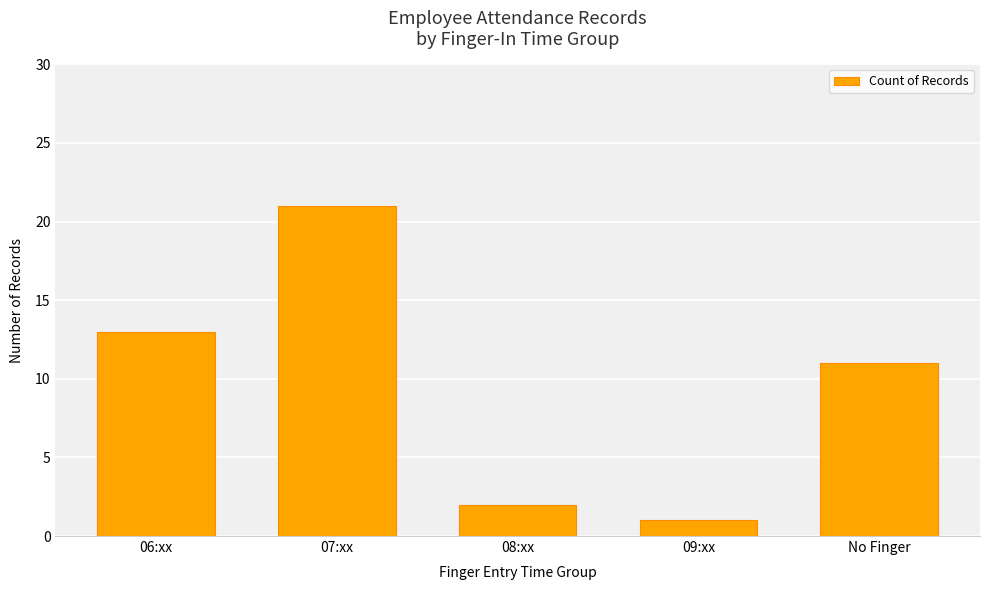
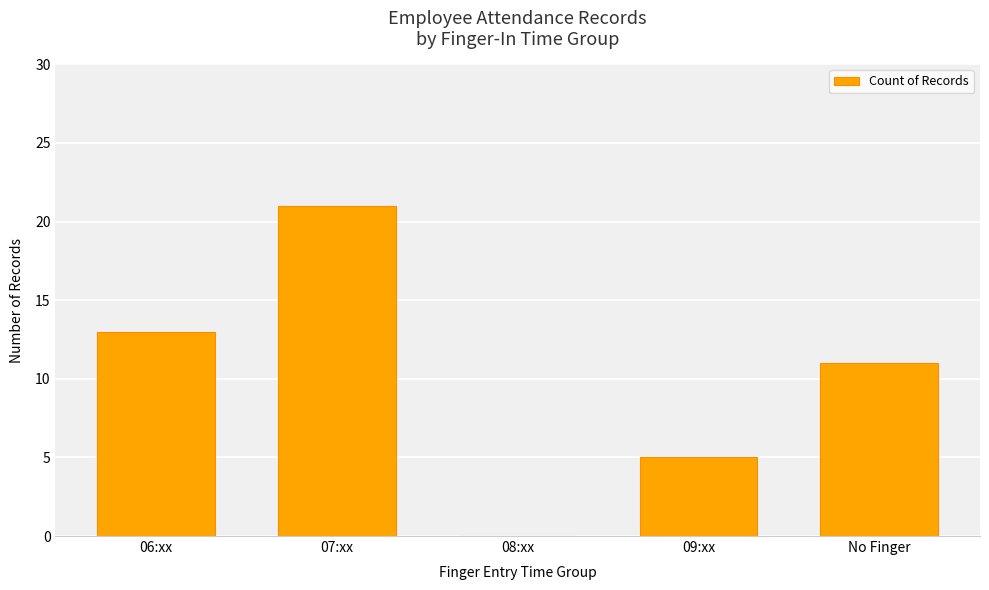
08:xx: 2 -> 0
09:xx: 1 -> 5
